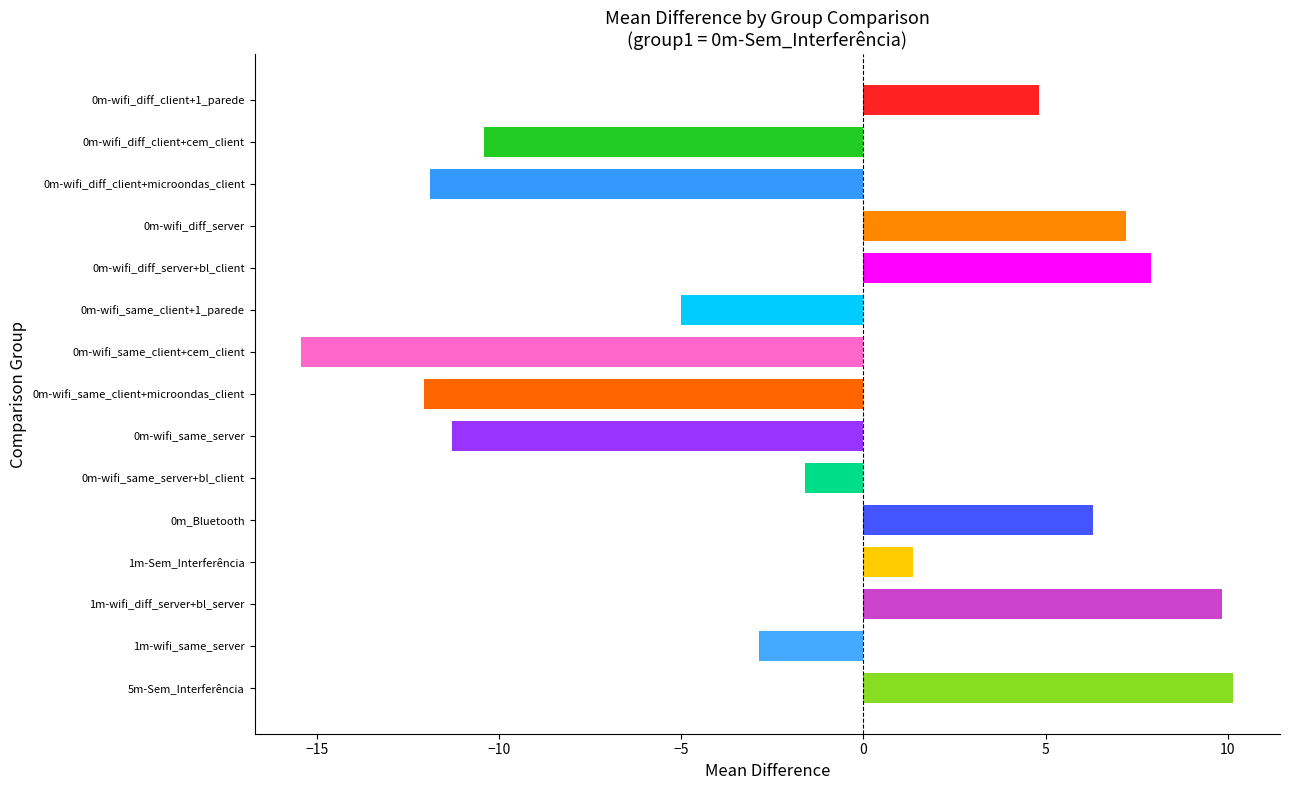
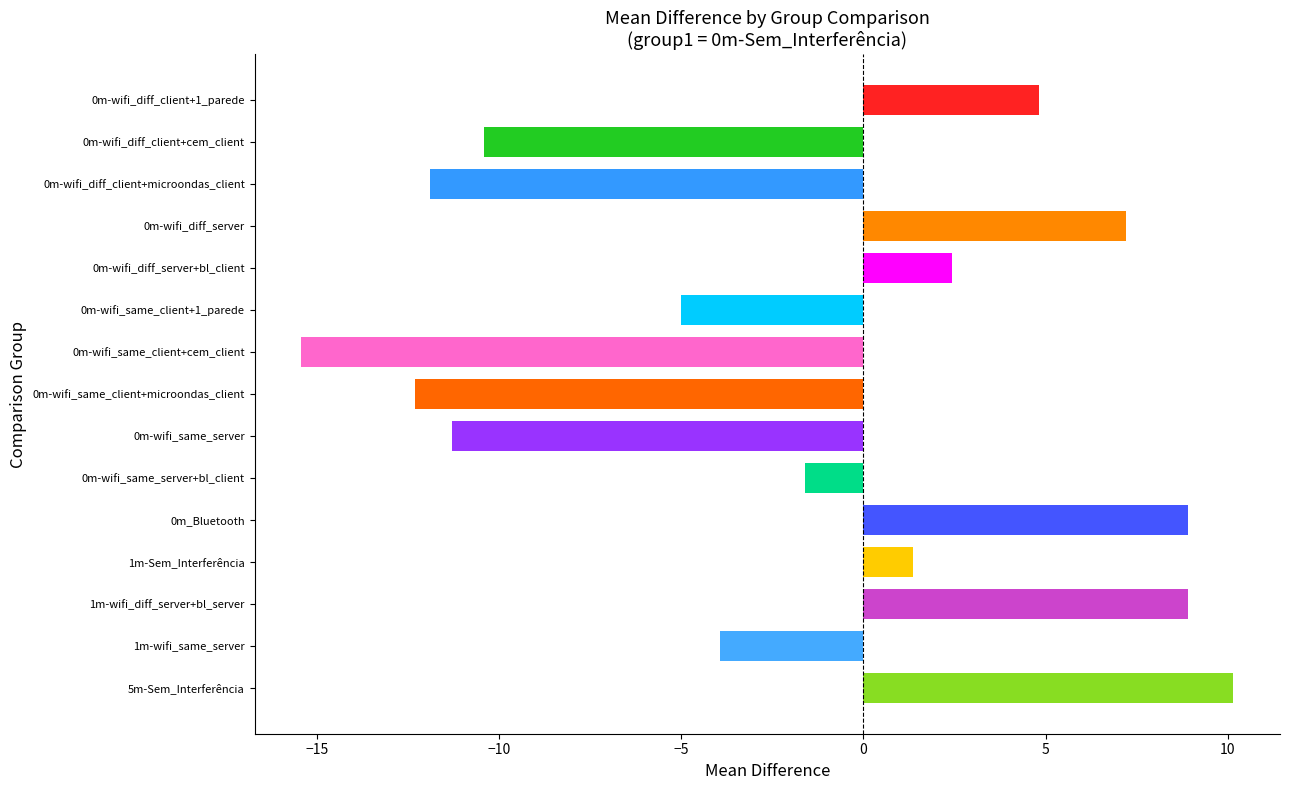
0m-wifi_diff_server+bl_client: 7.9 -> 2.4
0m-wifi_same_client+microondas_client: -12.1 -> -12.3
0m_Bluetooth: 6.3 -> 8.9
1m-wifi_diff_server+bl_server: 9.8 -> 8.9
1m-wifi_same_server: -2.9 -> -3.9
